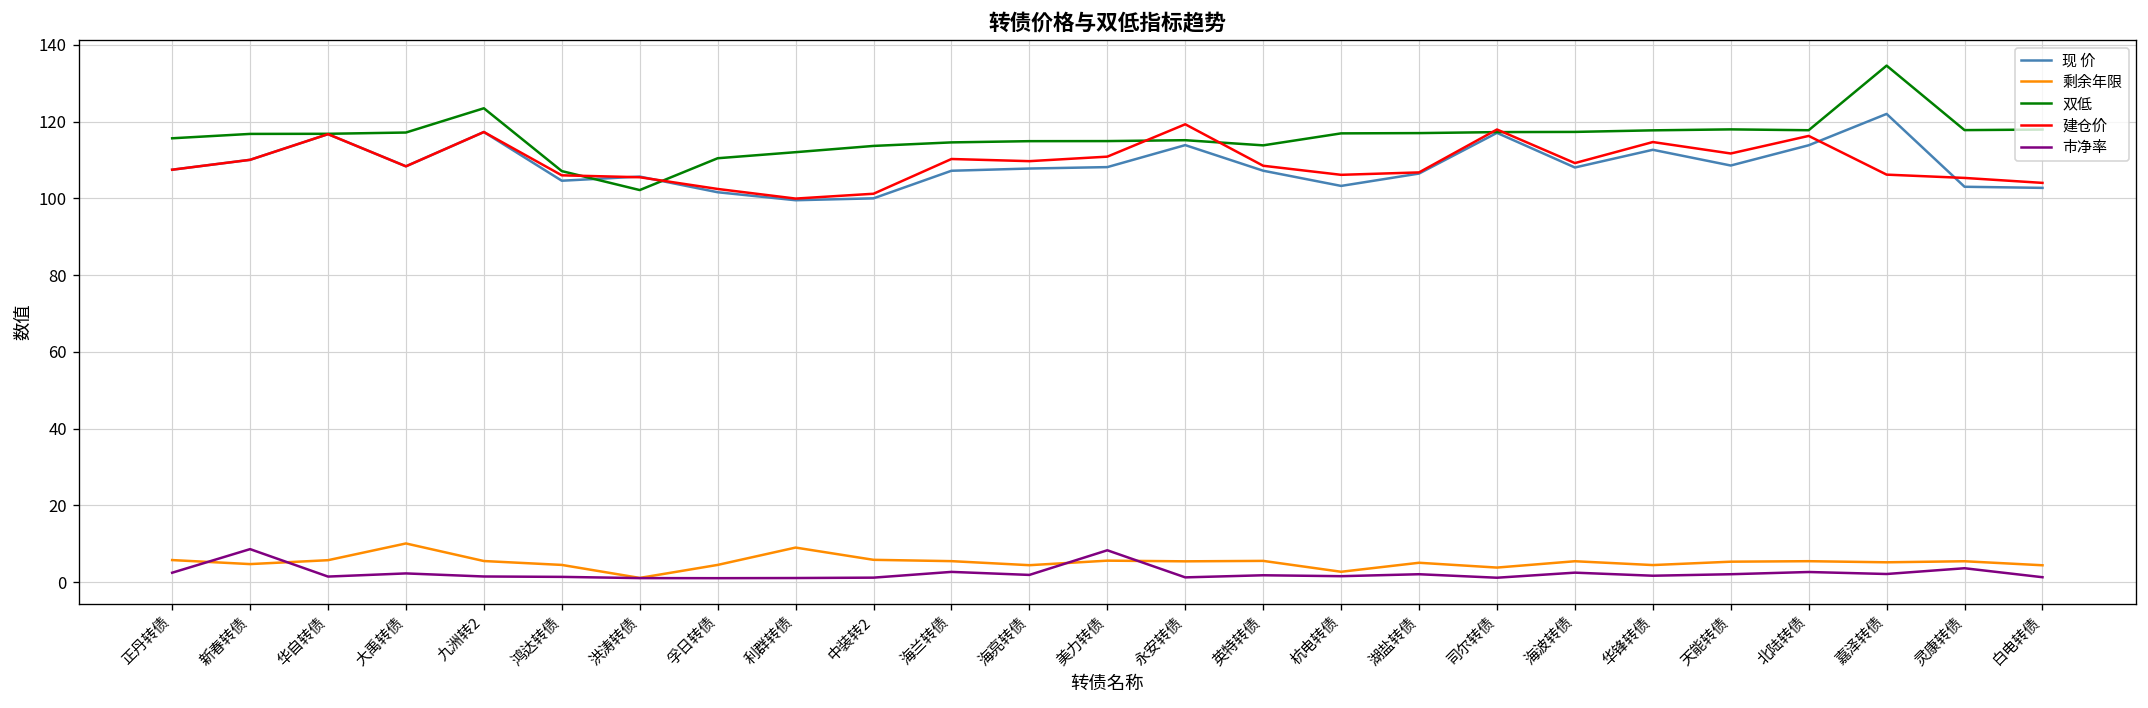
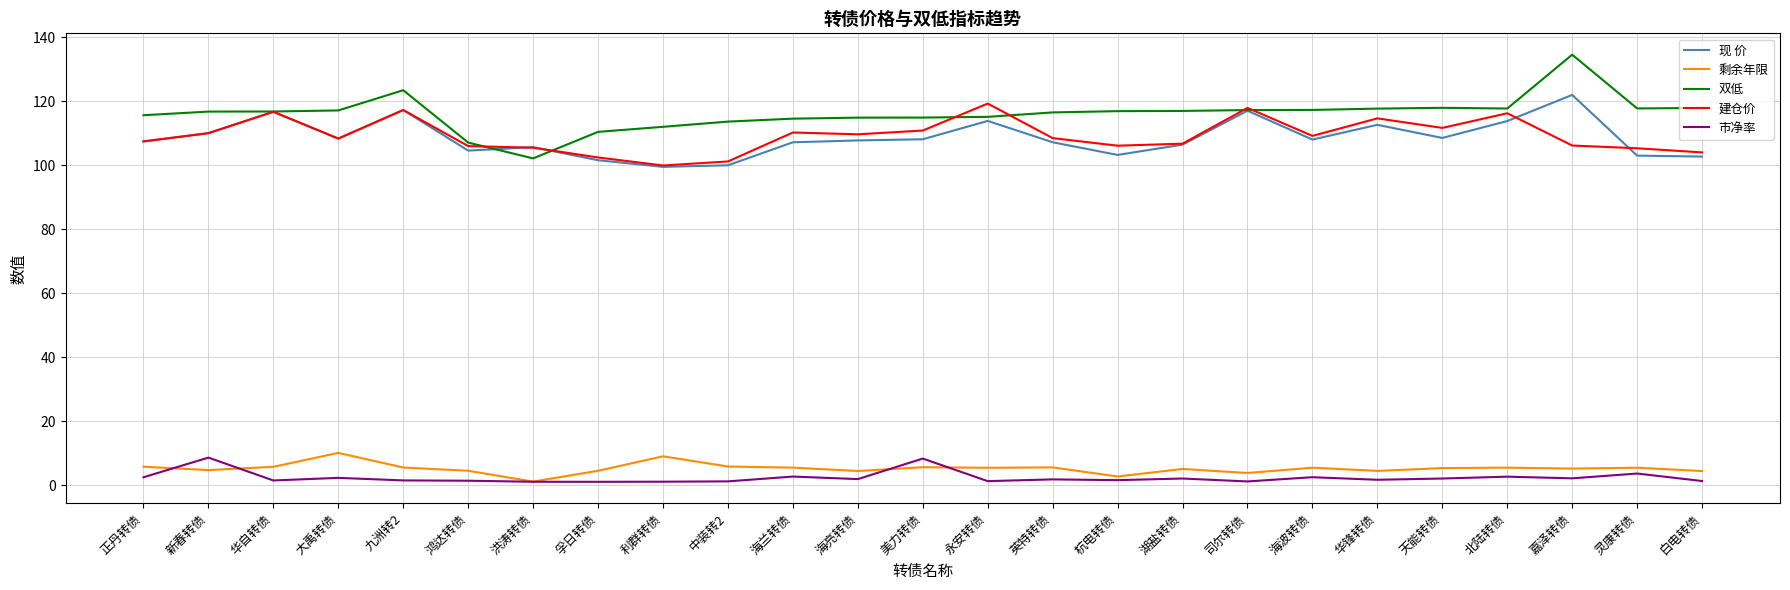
双低, 英特转债: 114 -> 117
